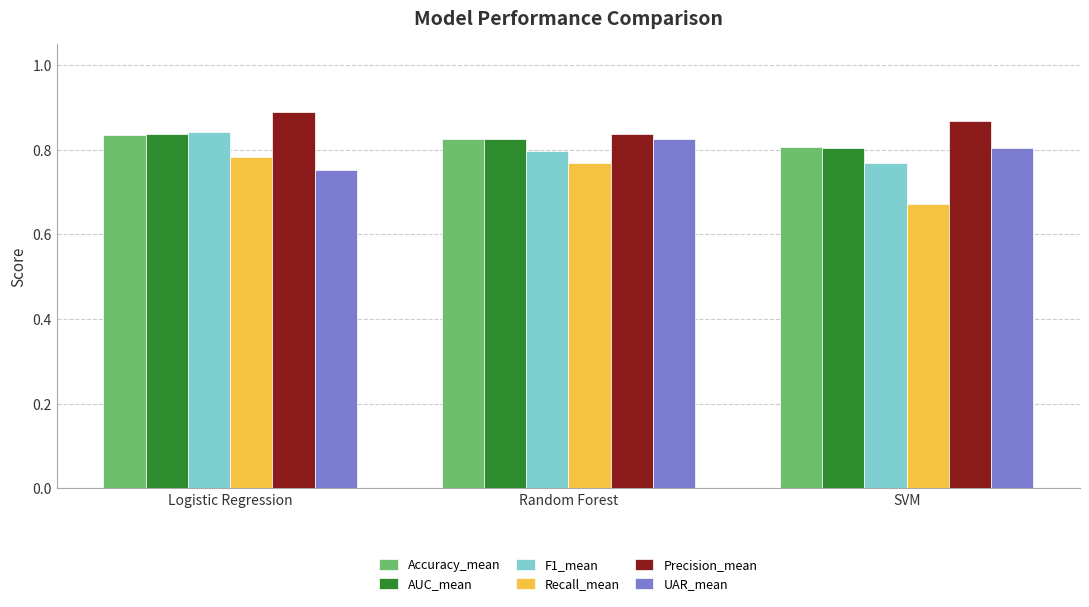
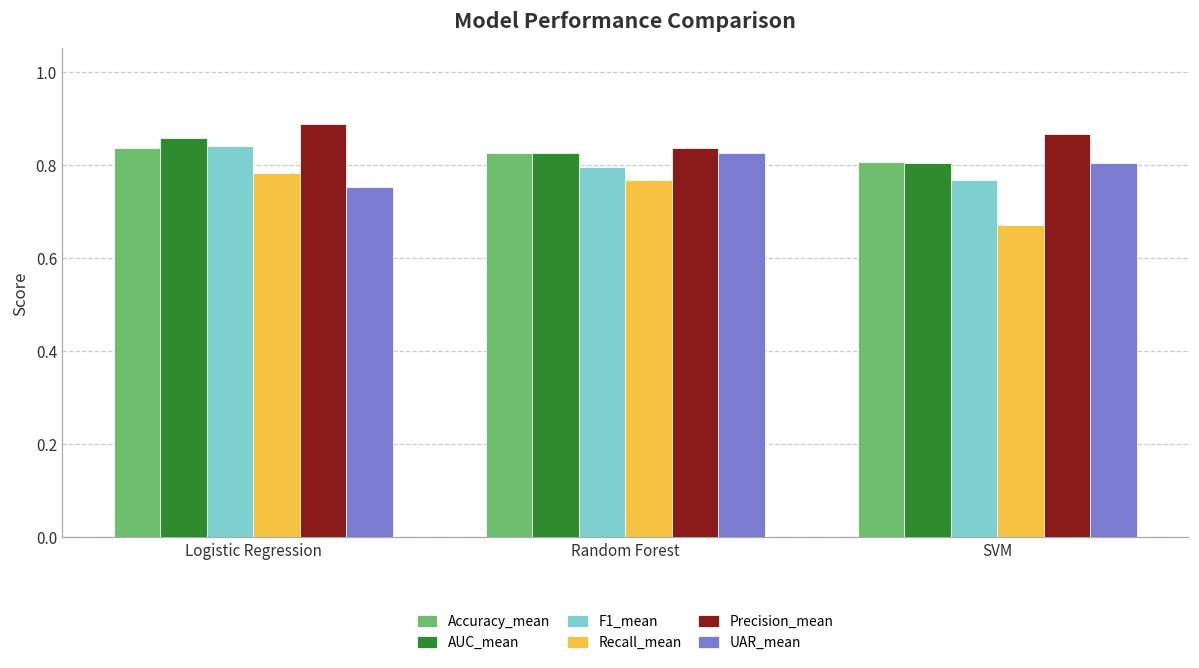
AUC_mean, Logistic Regression: 0.84 -> 0.86
